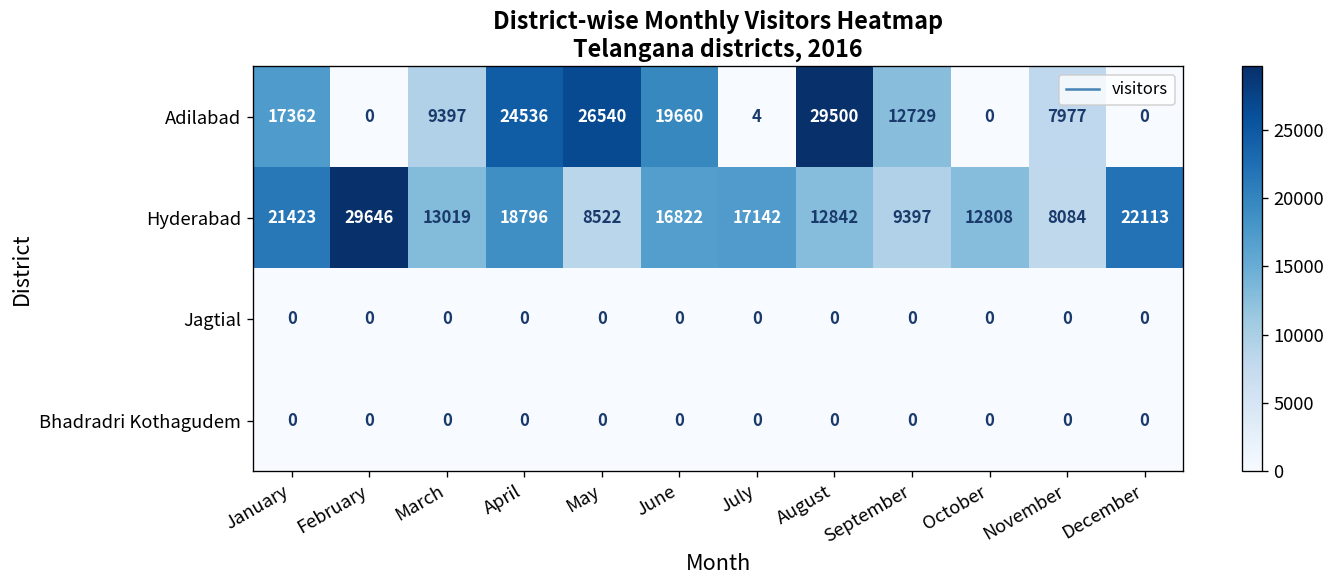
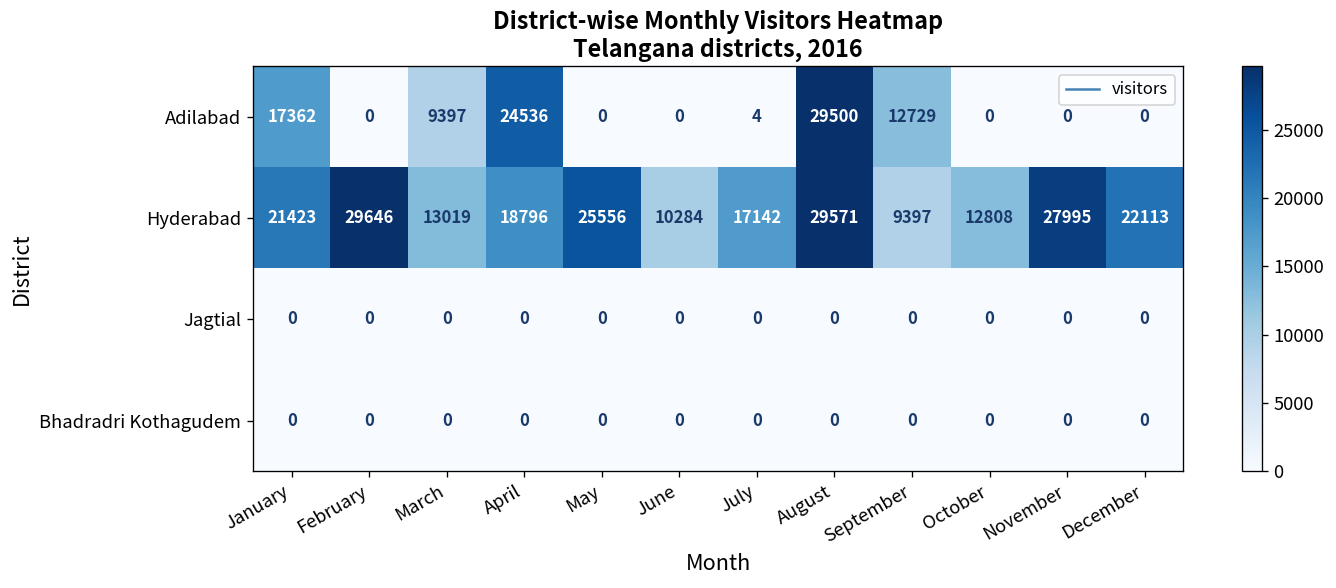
Adilabad, May: 26540 -> 0
Adilabad, June: 19660 -> 0
Adilabad, November: 7977 -> 0
Hyderabad, May: 8522 -> 25556
Hyderabad, June: 16822 -> 10284
Hyderabad, August: 12842 -> 29571
Hyderabad, November: 8084 -> 27995
